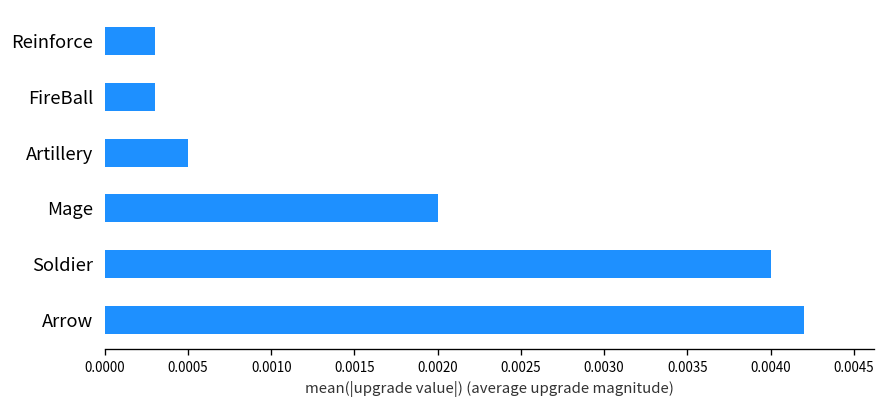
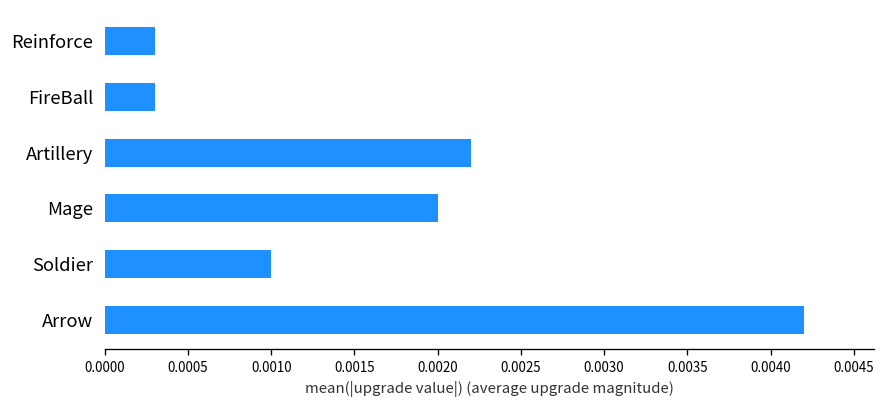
Artillery: 0.0005 -> 0.0022
Soldier: 0.004 -> 0.001
